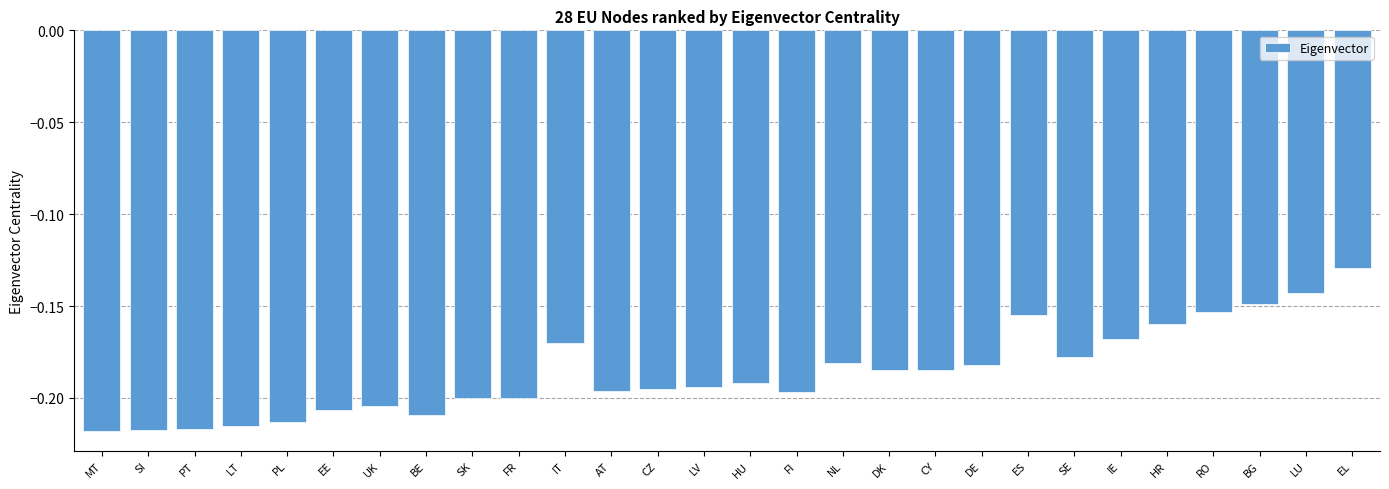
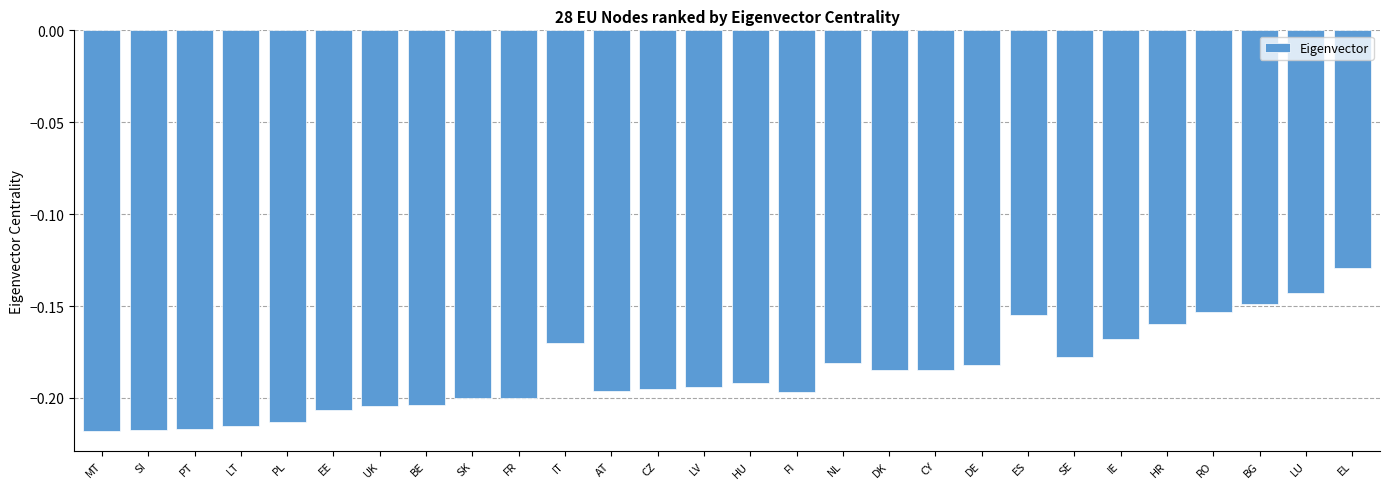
BE: -0.209 -> -0.204
